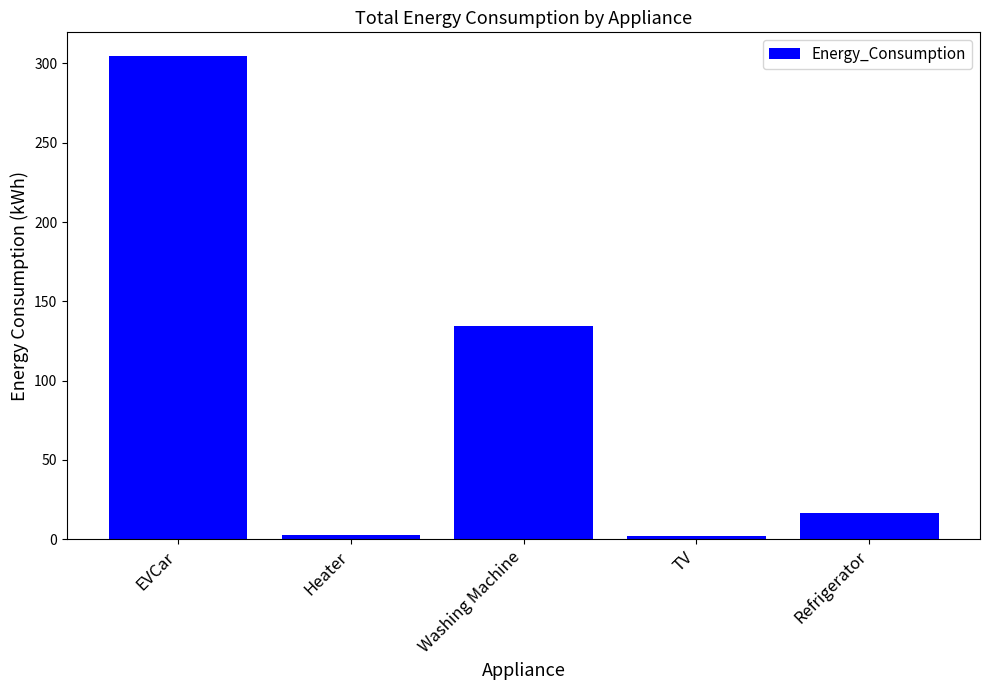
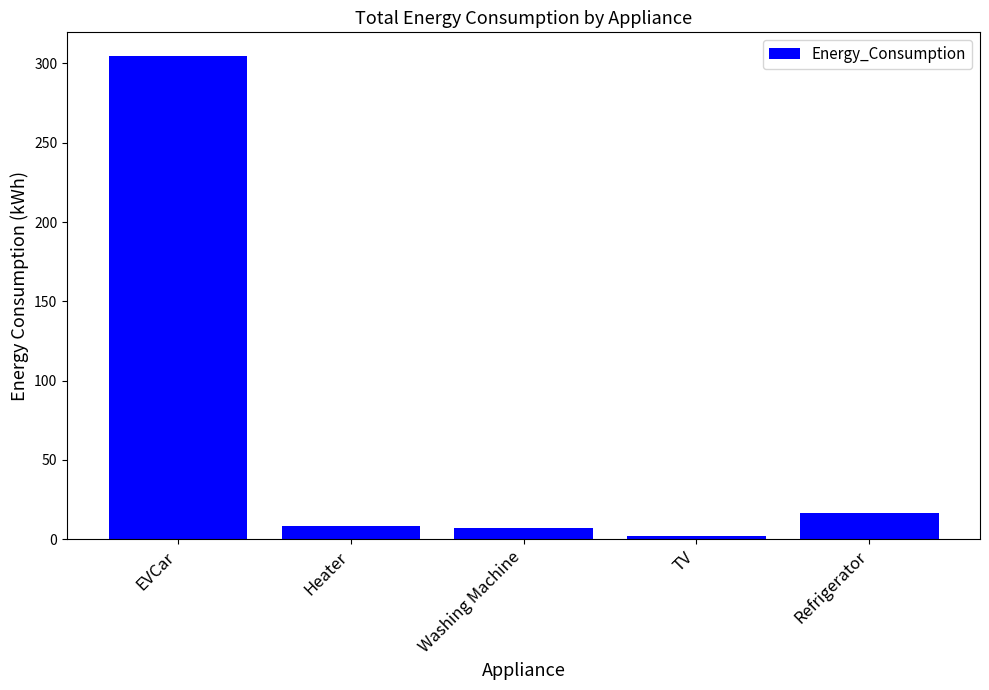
Heater: 3 -> 8
Washing Machine: 134 -> 7
